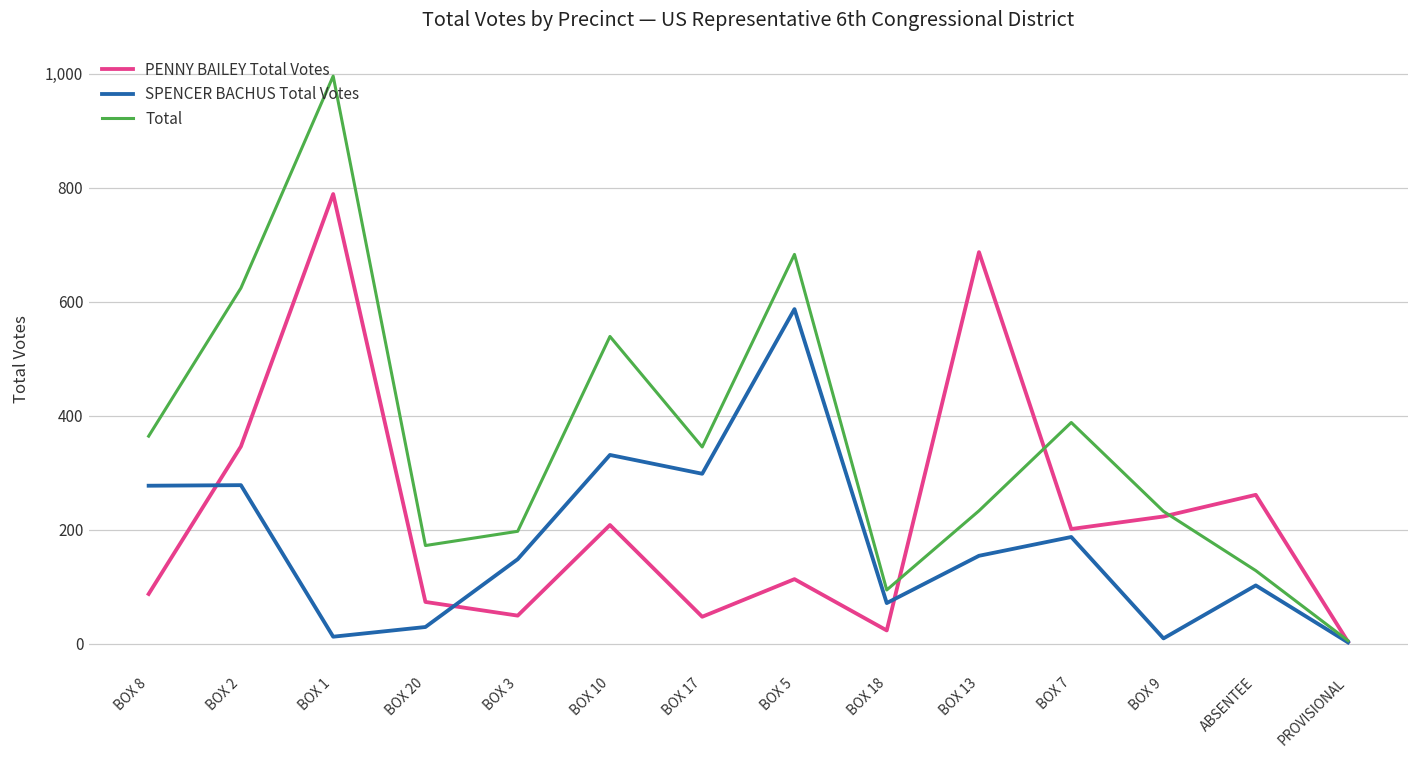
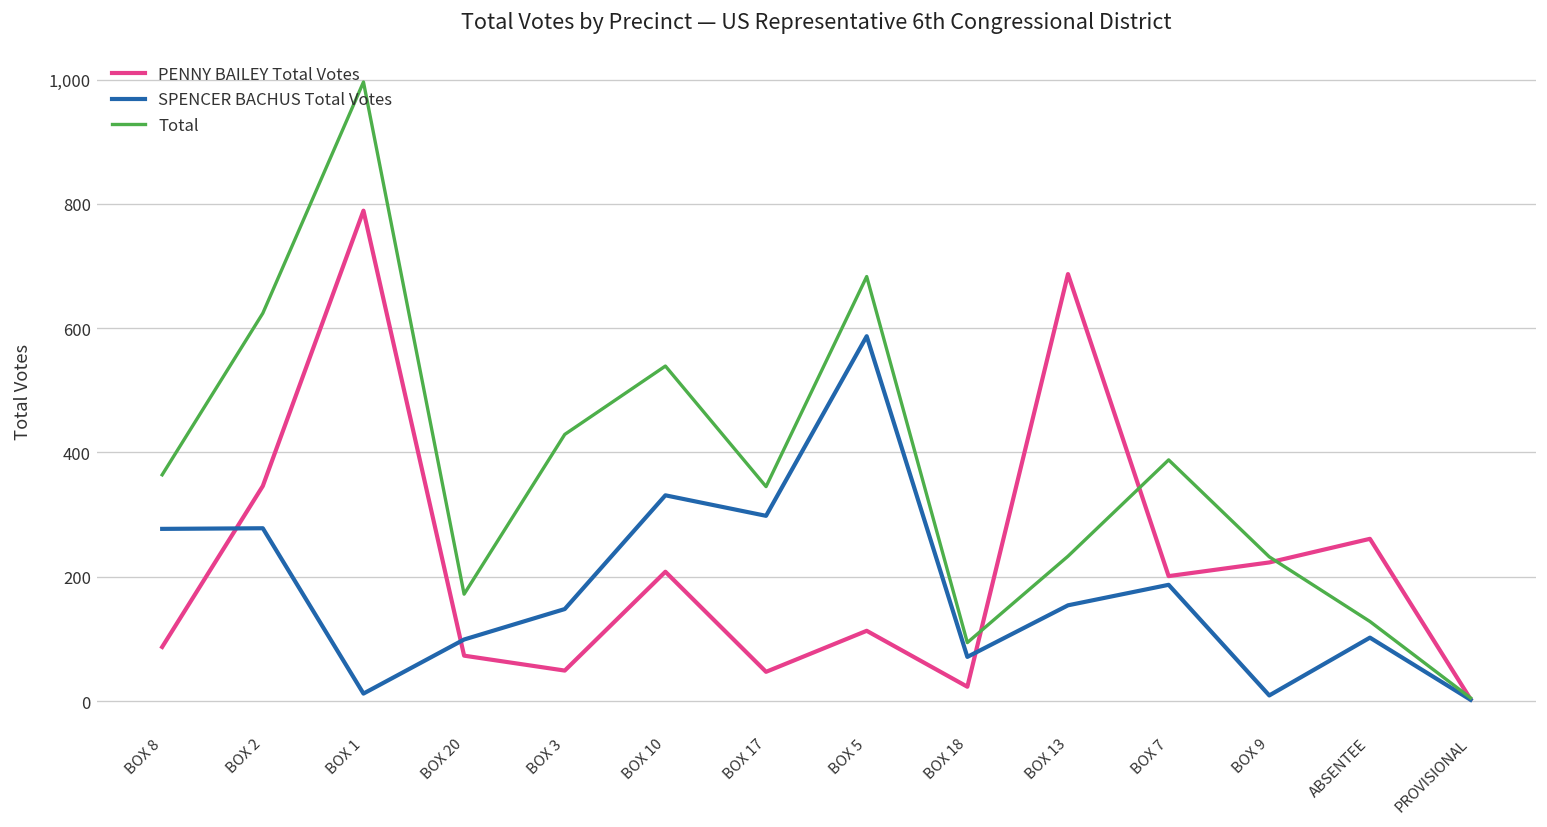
SPENCER BACHUS Total Votes, BOX 20: 30 -> 100
Total, BOX 3: 200 -> 430
